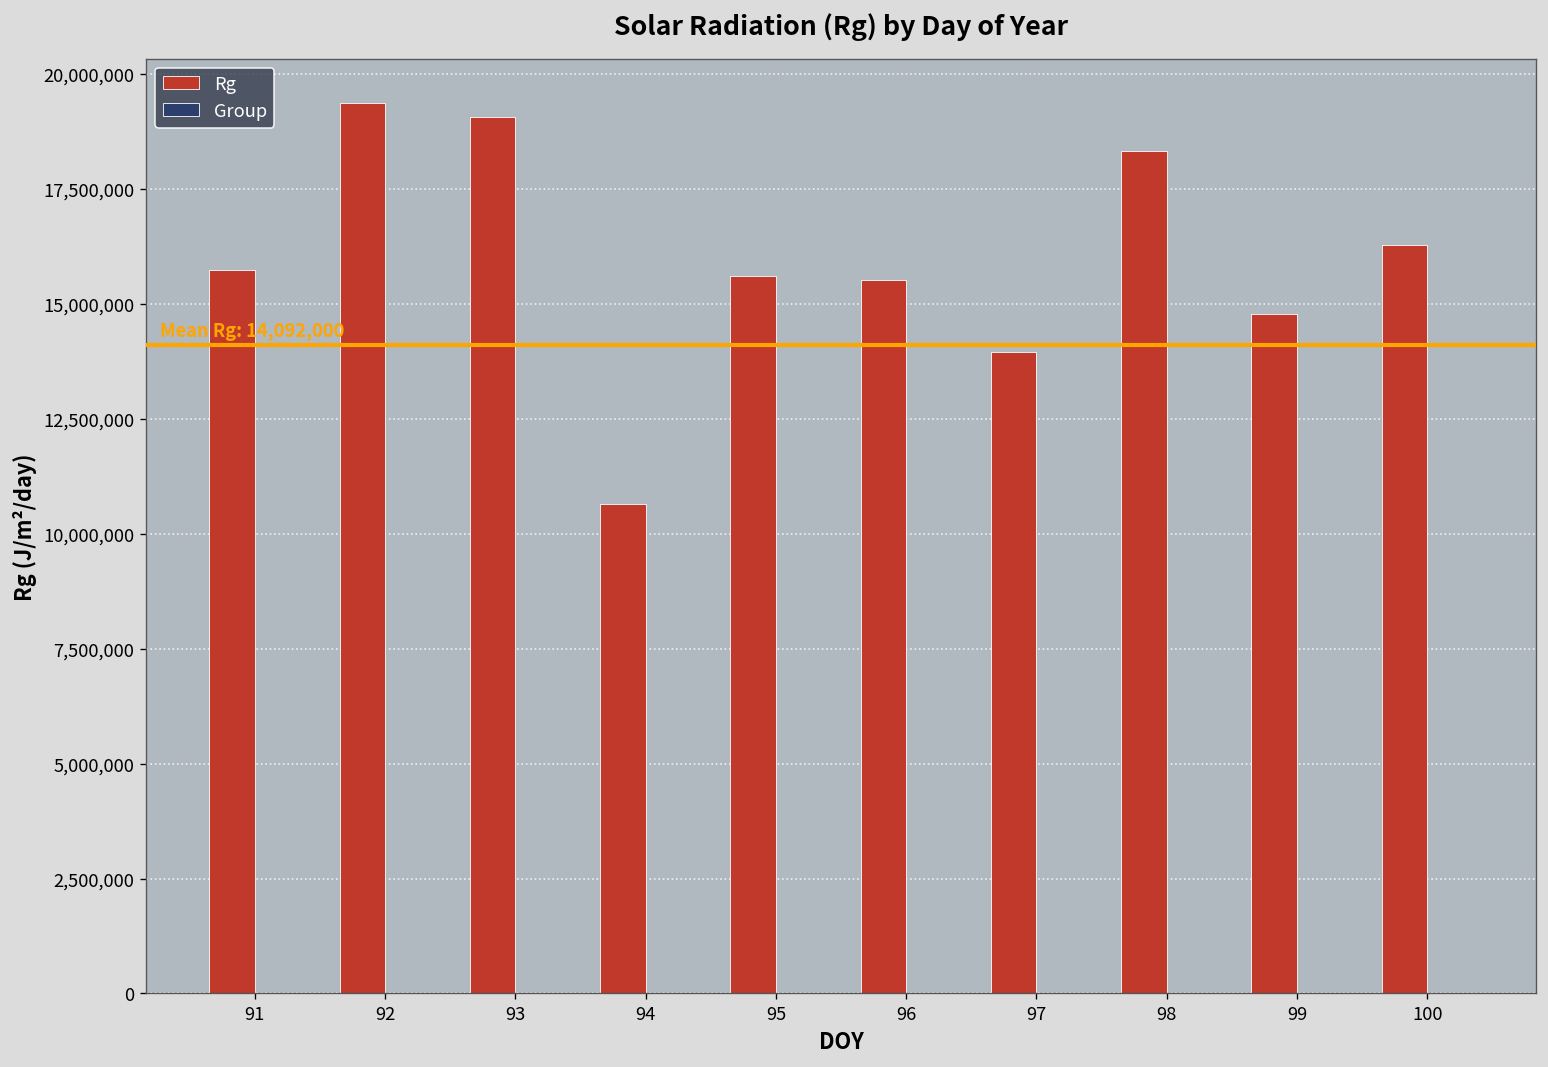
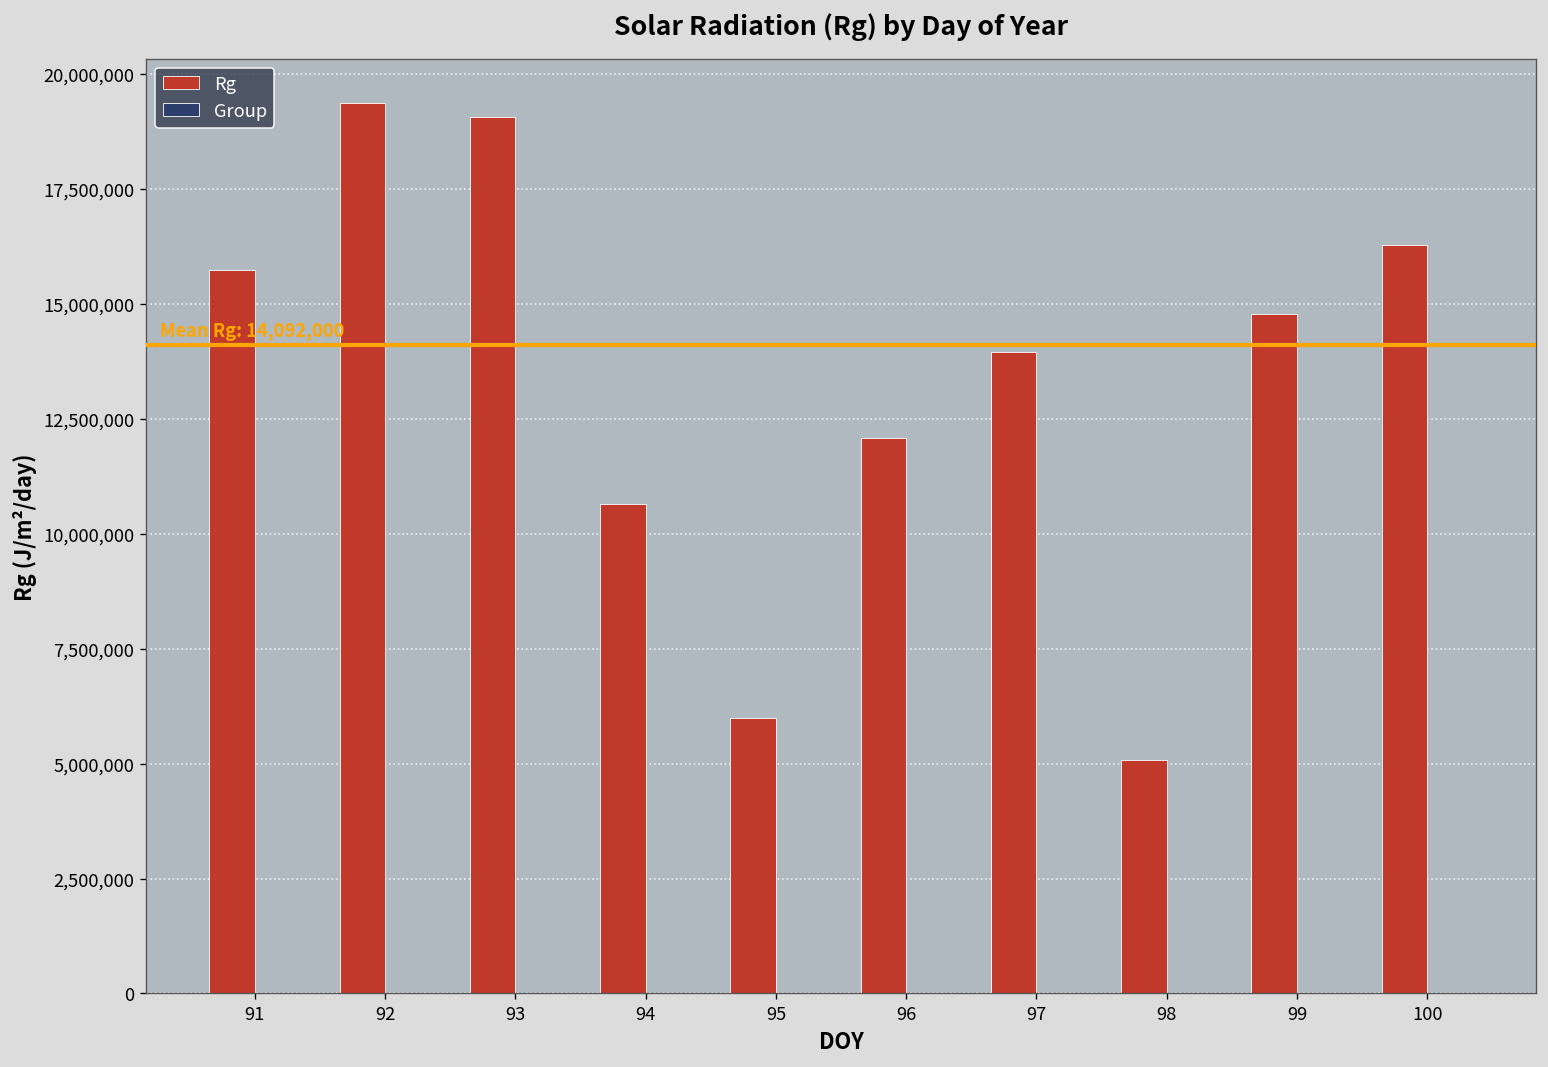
Rg, 95: 15,600,000 -> 6,000,000
Rg, 96: 15,500,000 -> 12,100,000
Rg, 98: 18,300,000 -> 5,100,000
